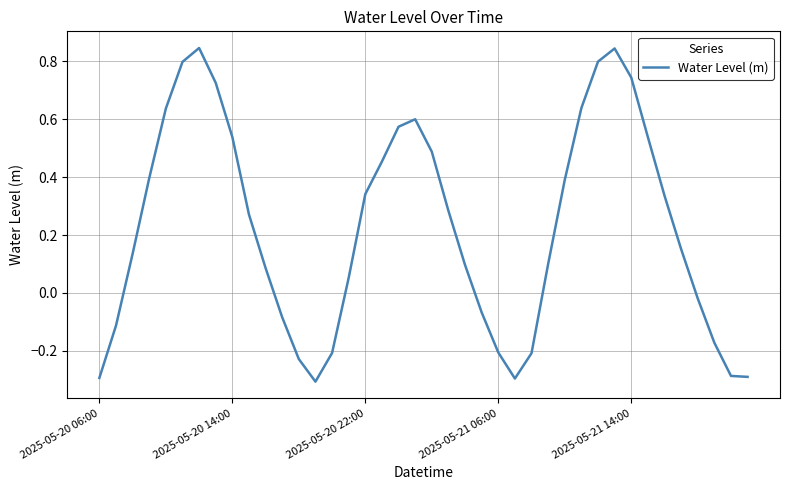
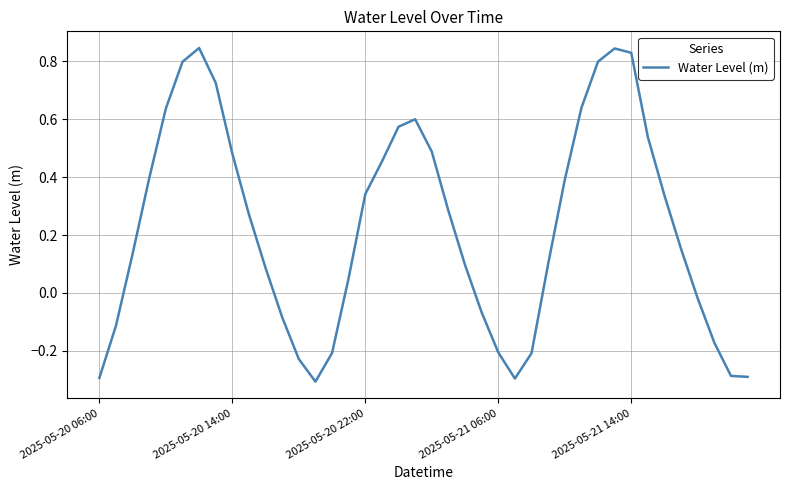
2025-05-20 14:00: 0.54 -> 0.48
2025-05-21 14:00: 0.74 -> 0.83
